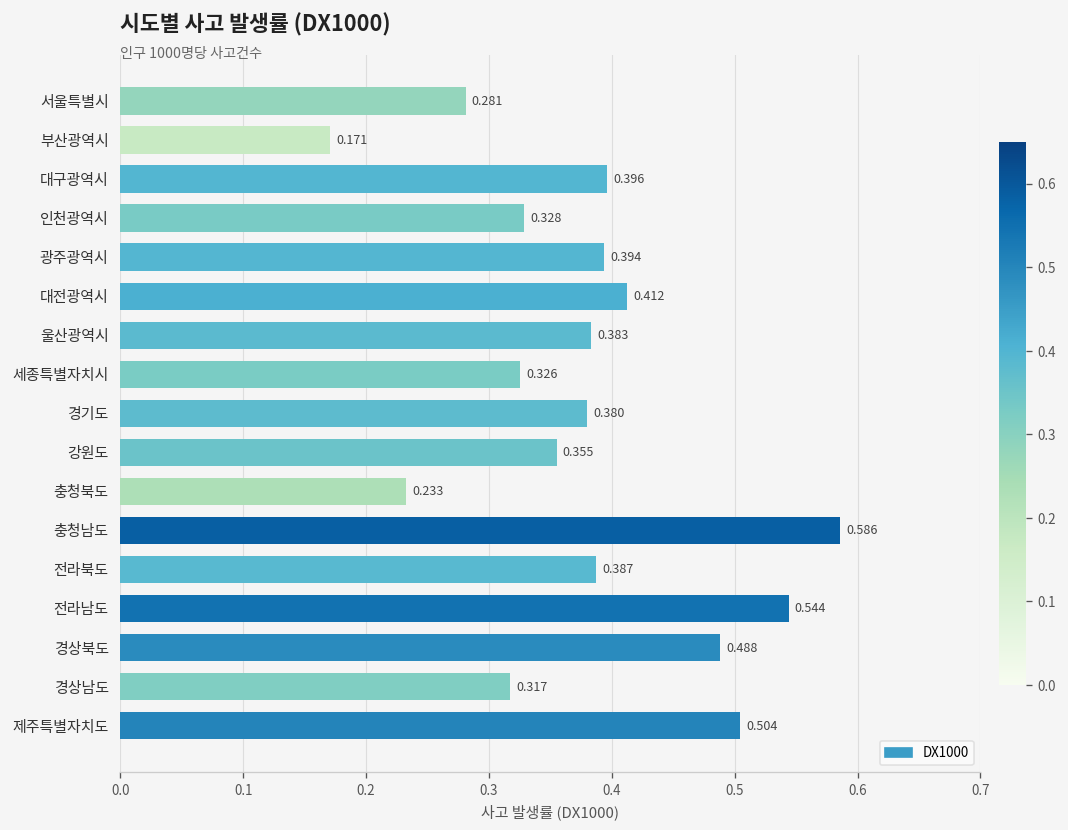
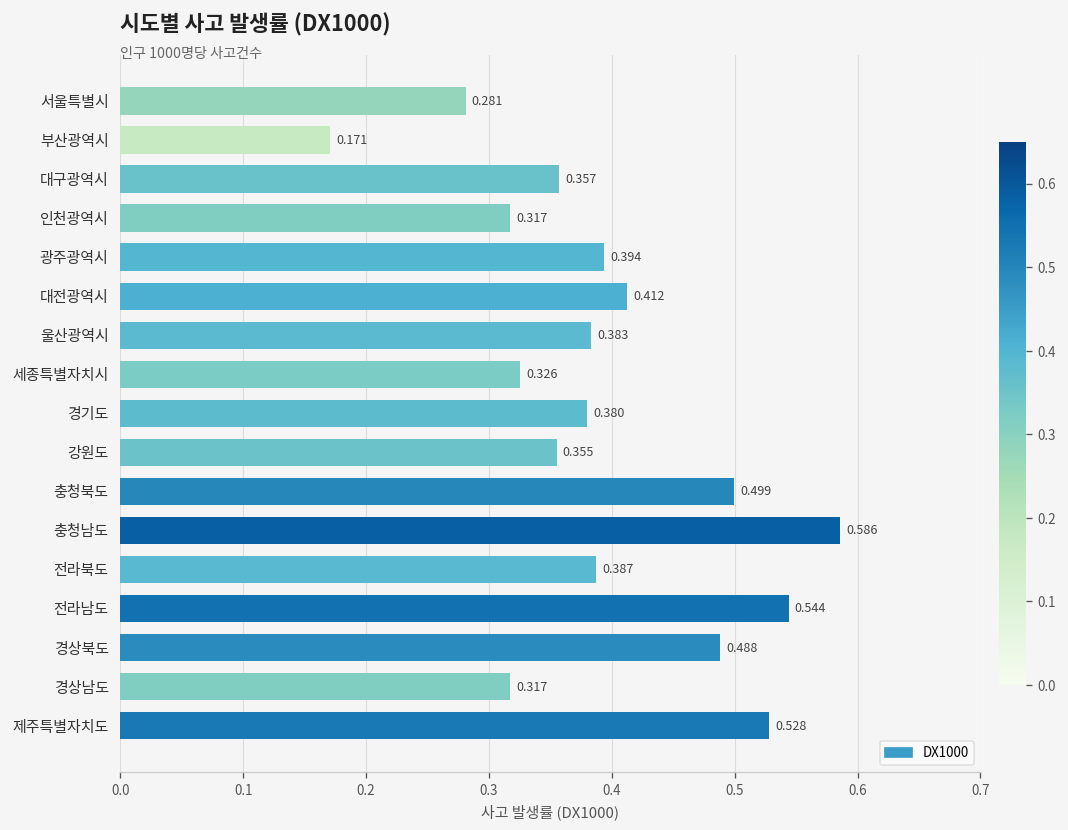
대구광역시: 0.396 -> 0.357
인천광역시: 0.328 -> 0.317
충청북도: 0.233 -> 0.499
제주특별자치도: 0.504 -> 0.528
